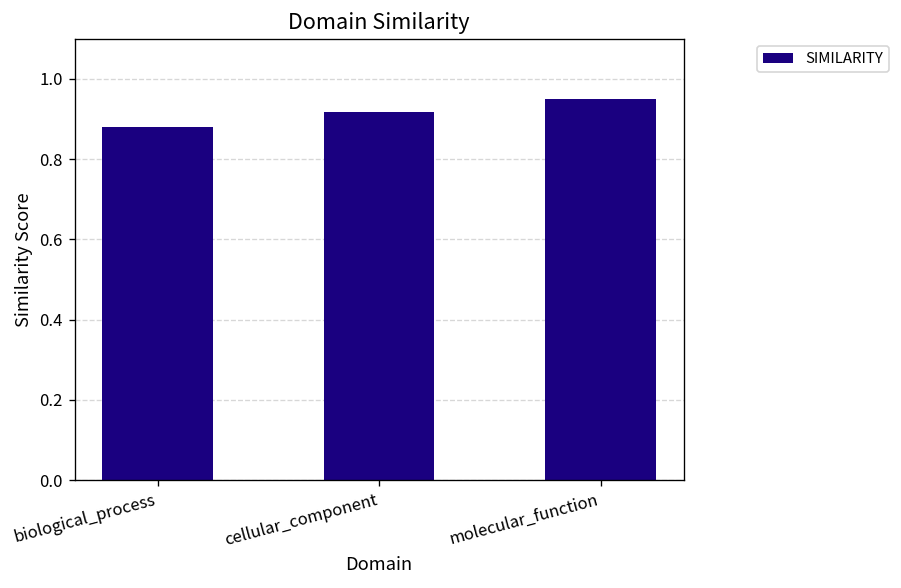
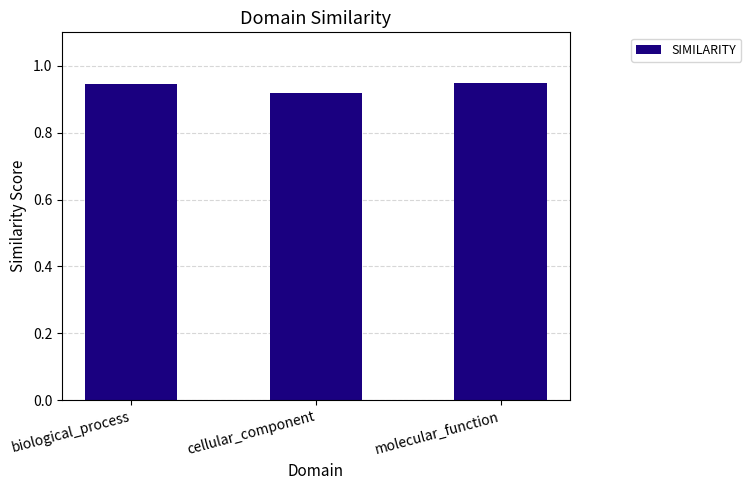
biological_process: 0.88 -> 0.94
